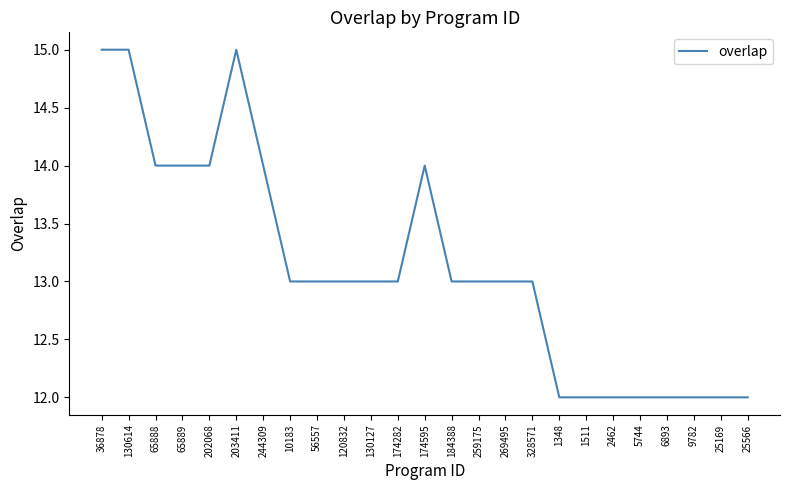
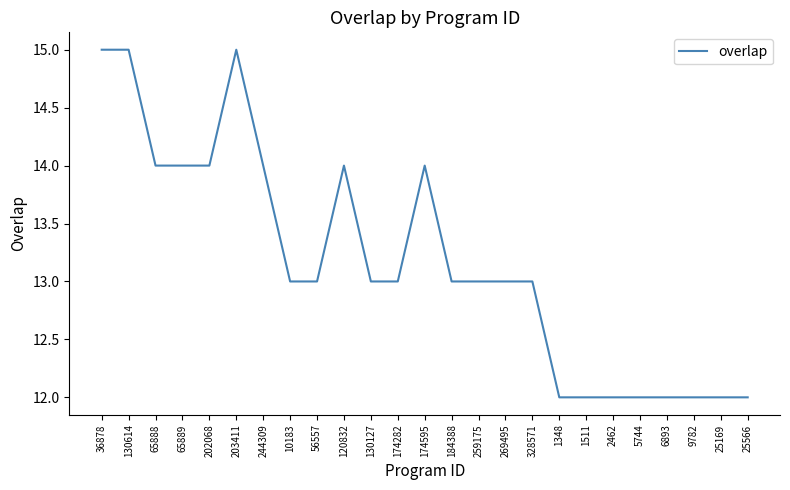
120832: 13 -> 14
